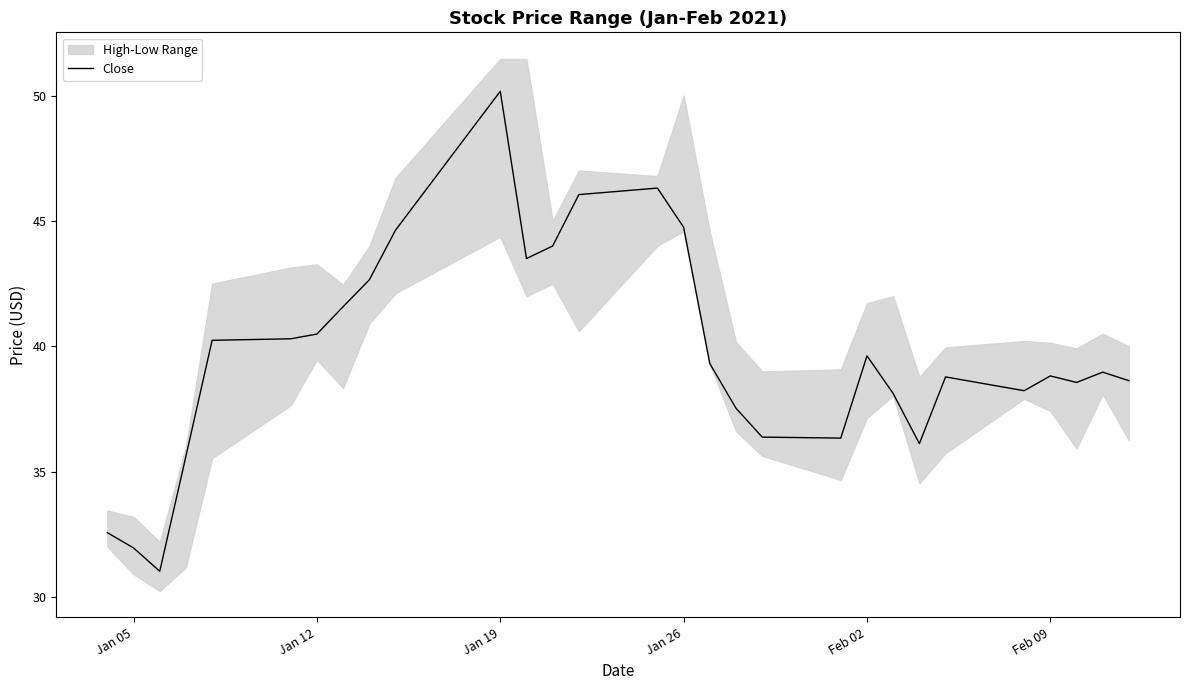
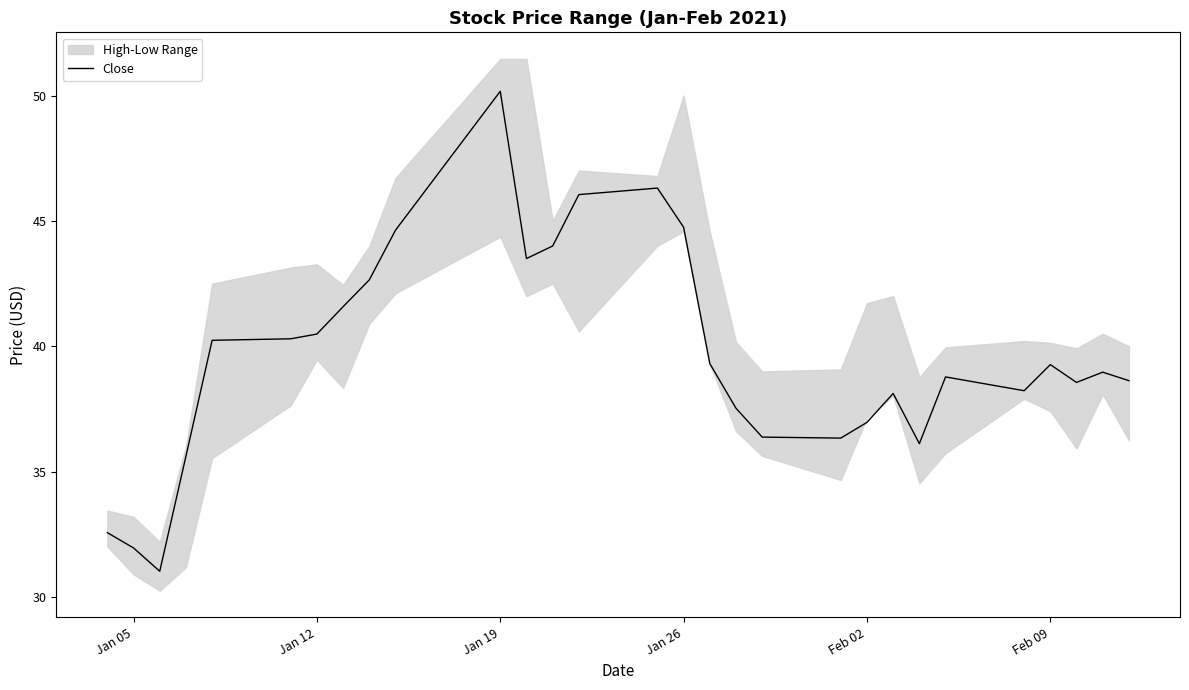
Close, Feb 02: 39.6 -> 37.0
Close, Feb 09: 38.8 -> 39.3
